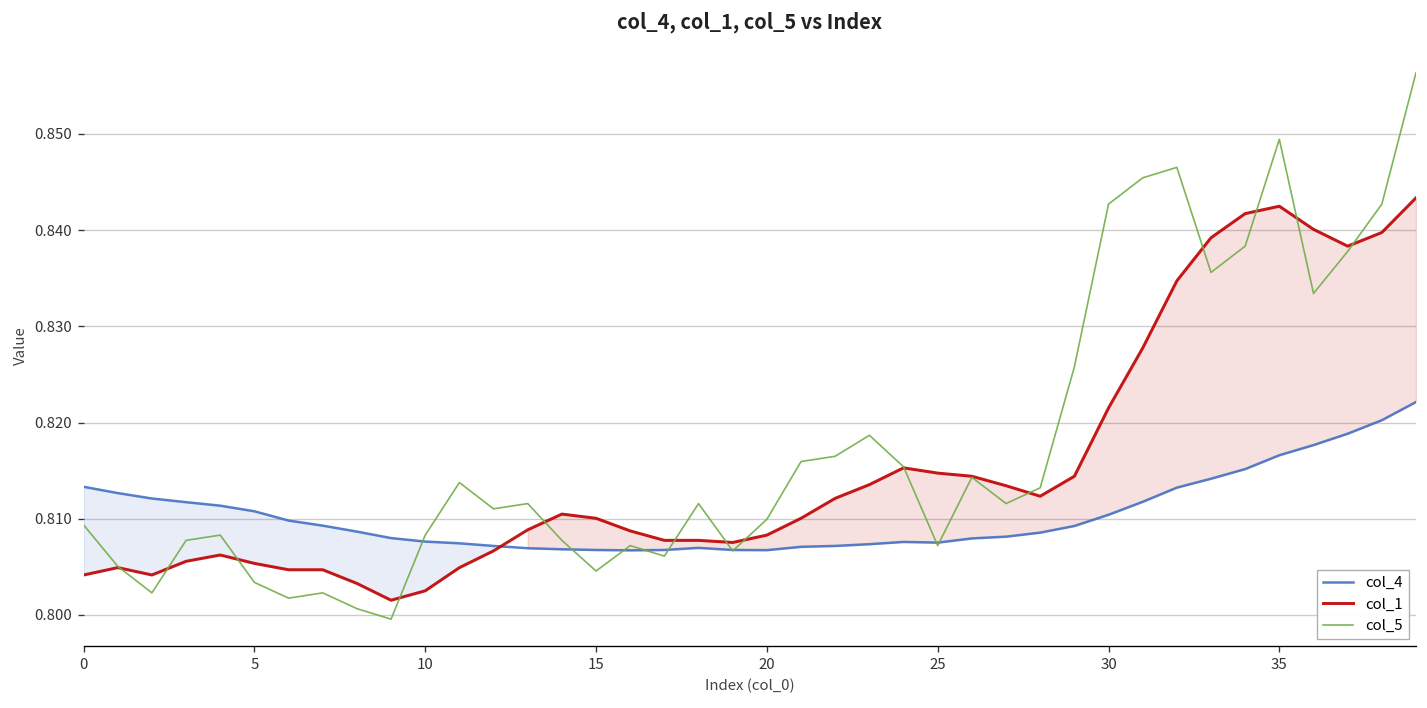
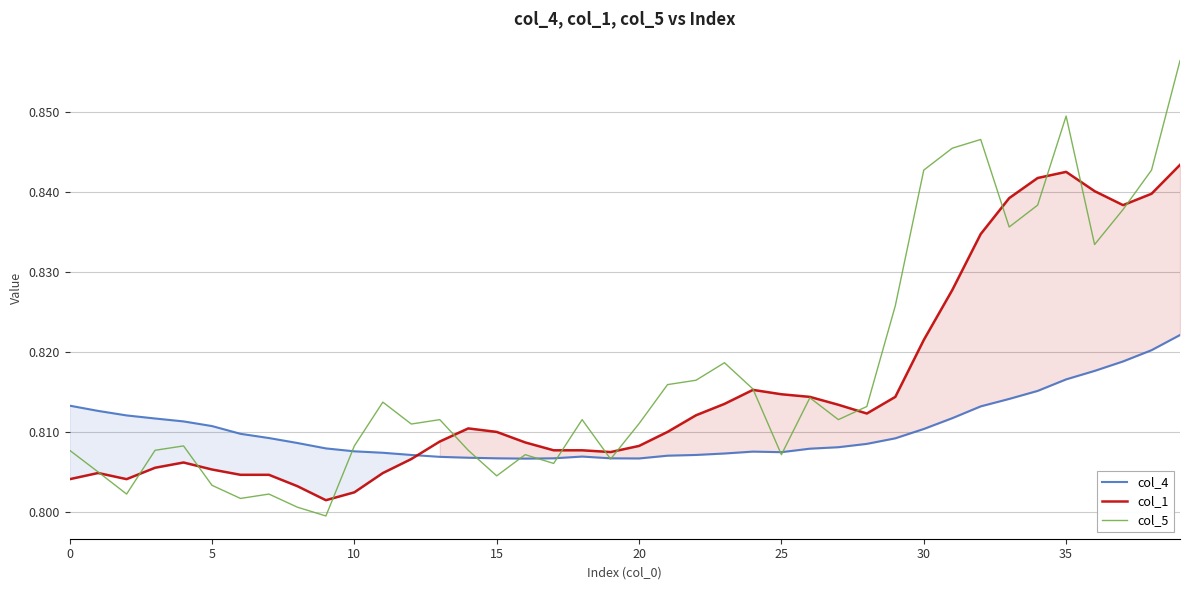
col_5, 0: 0.809 -> 0.808
col_5, 20: 0.810 -> 0.811
